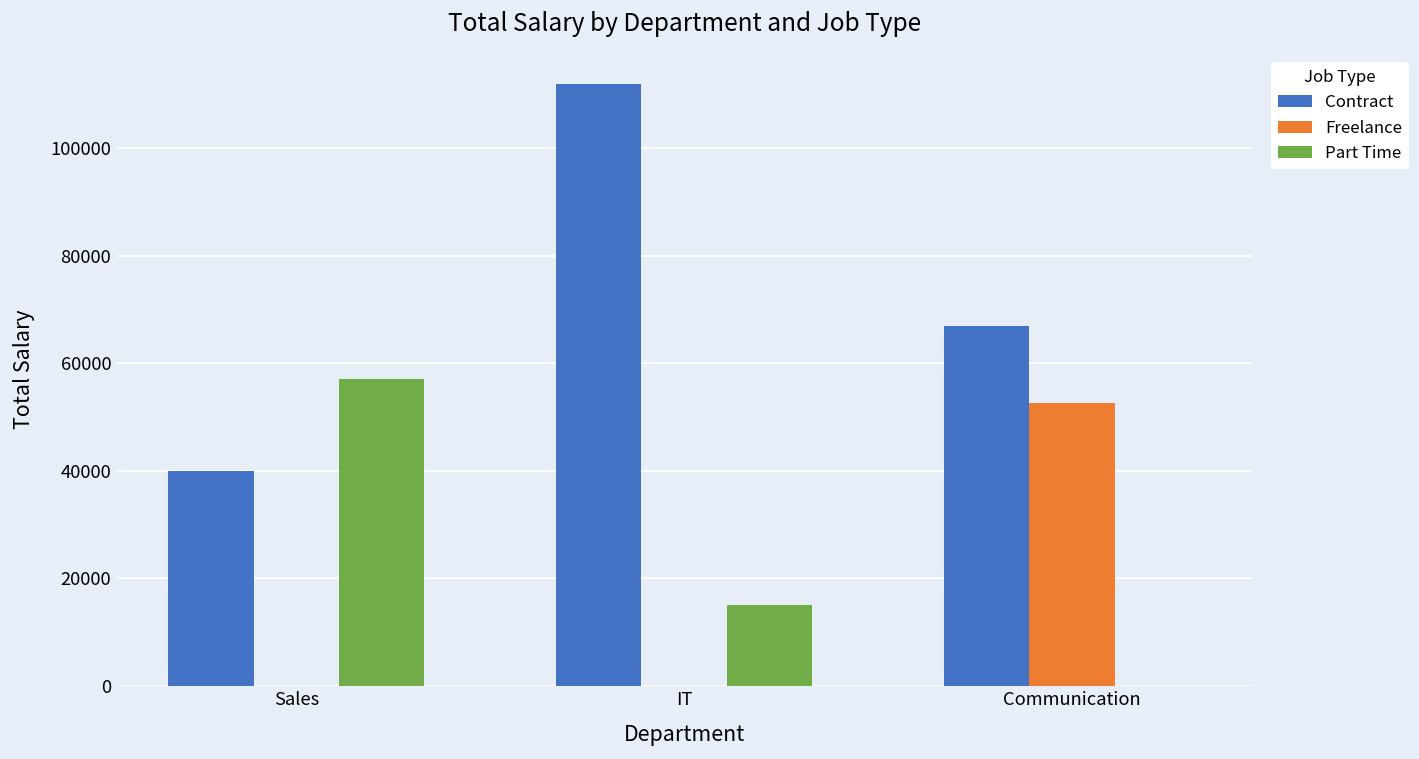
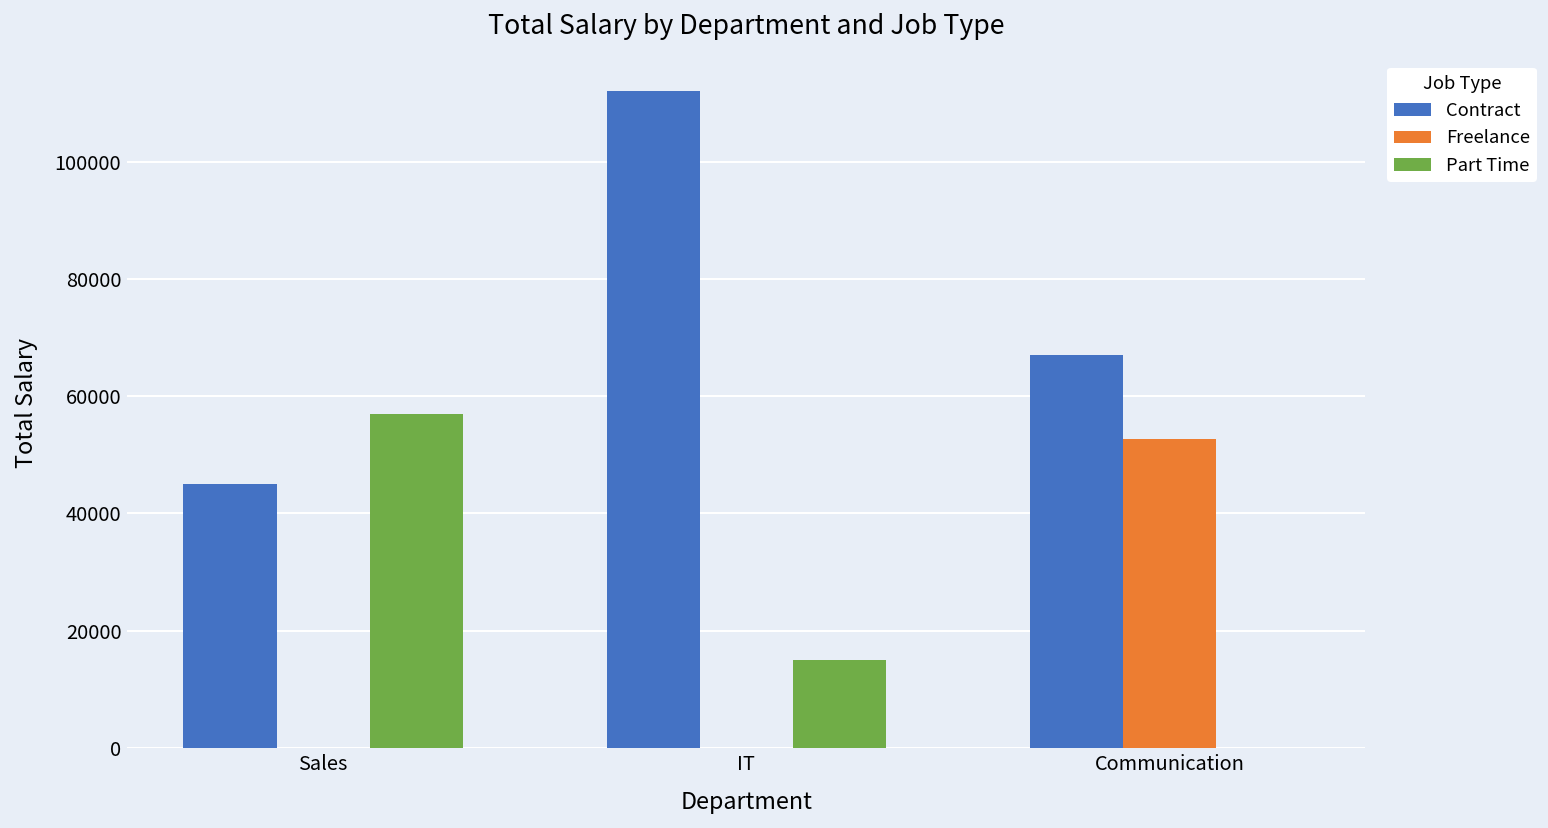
Contract, Sales: 40000 -> 45000
